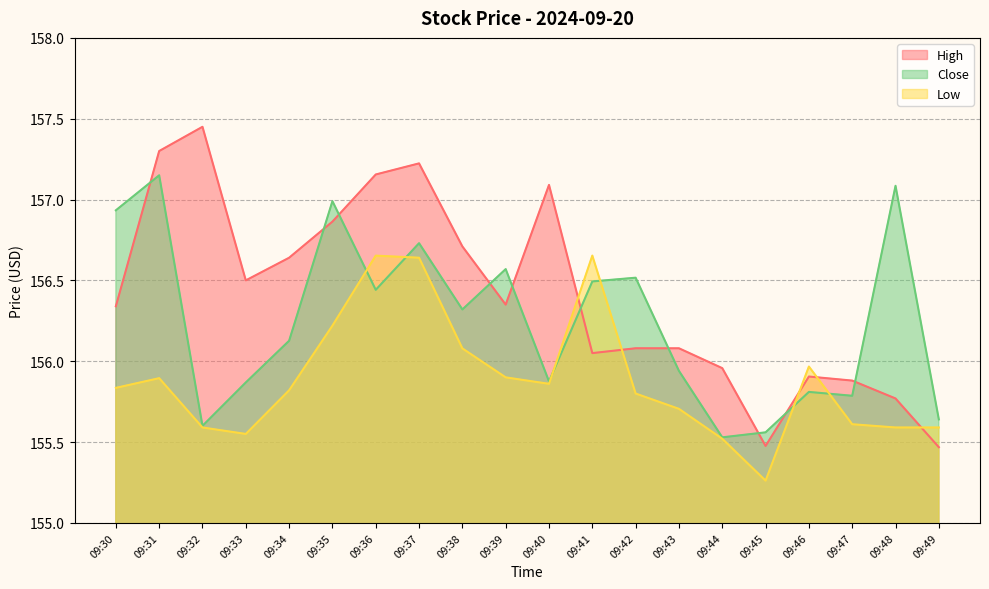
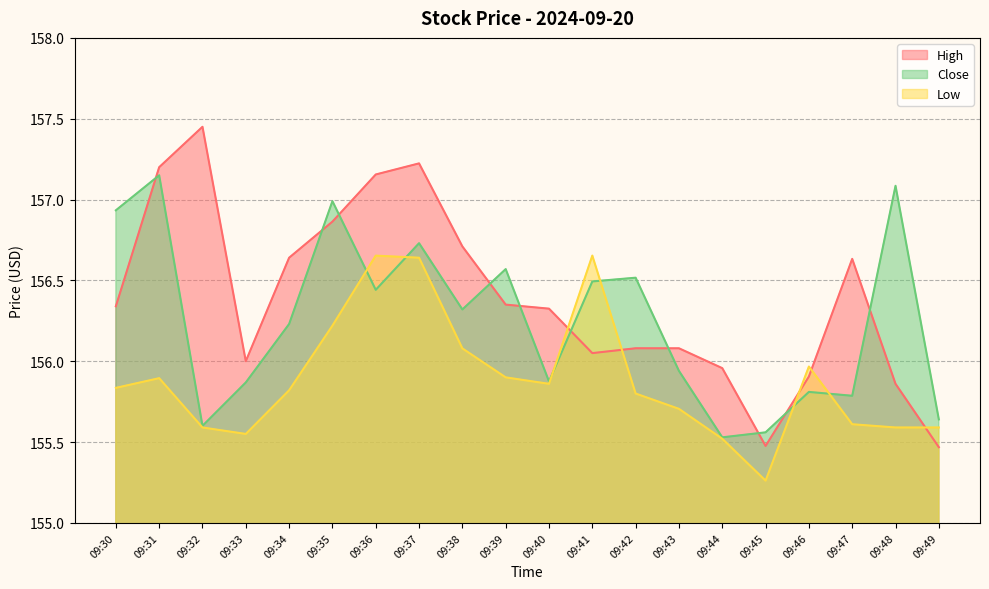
High, 09:31: 157.30 -> 157.20
High, 09:33: 156.5 -> 156.0
Close, 09:34: 156.13 -> 156.23
High, 09:40: 157.09 -> 156.32
High, 09:47: 155.88 -> 156.63
High, 09:48: 155.77 -> 155.86
